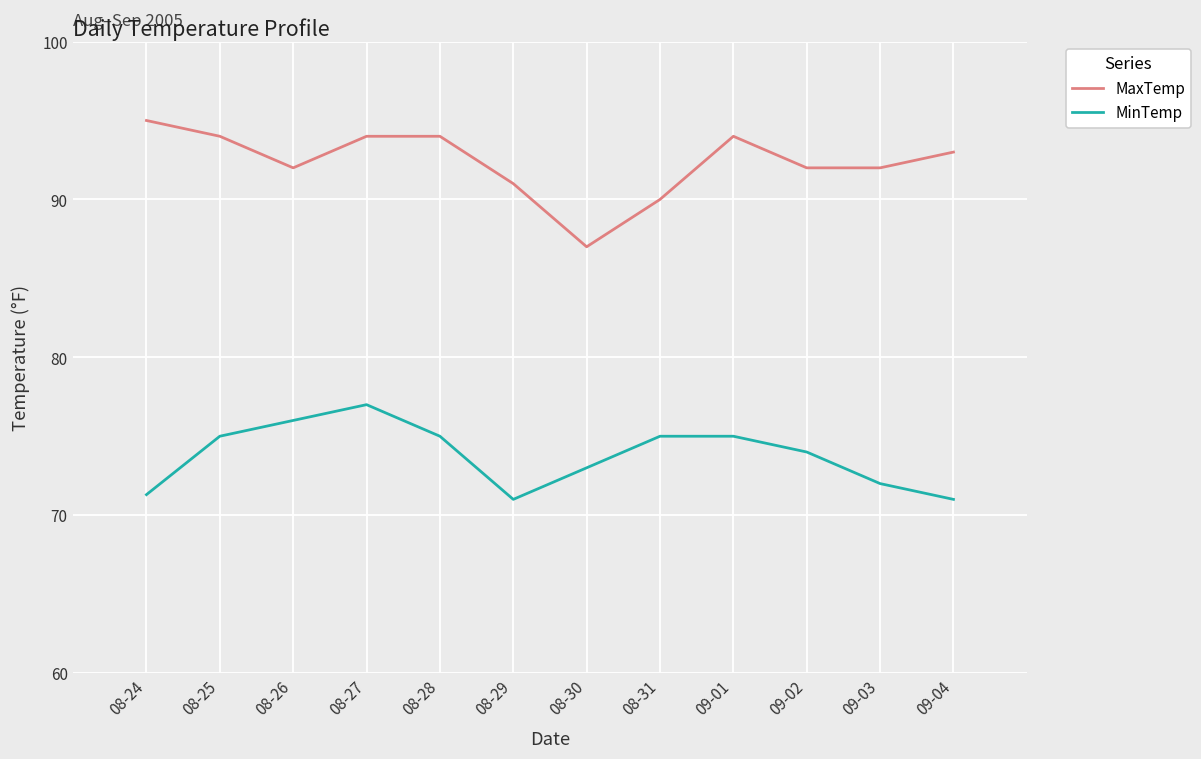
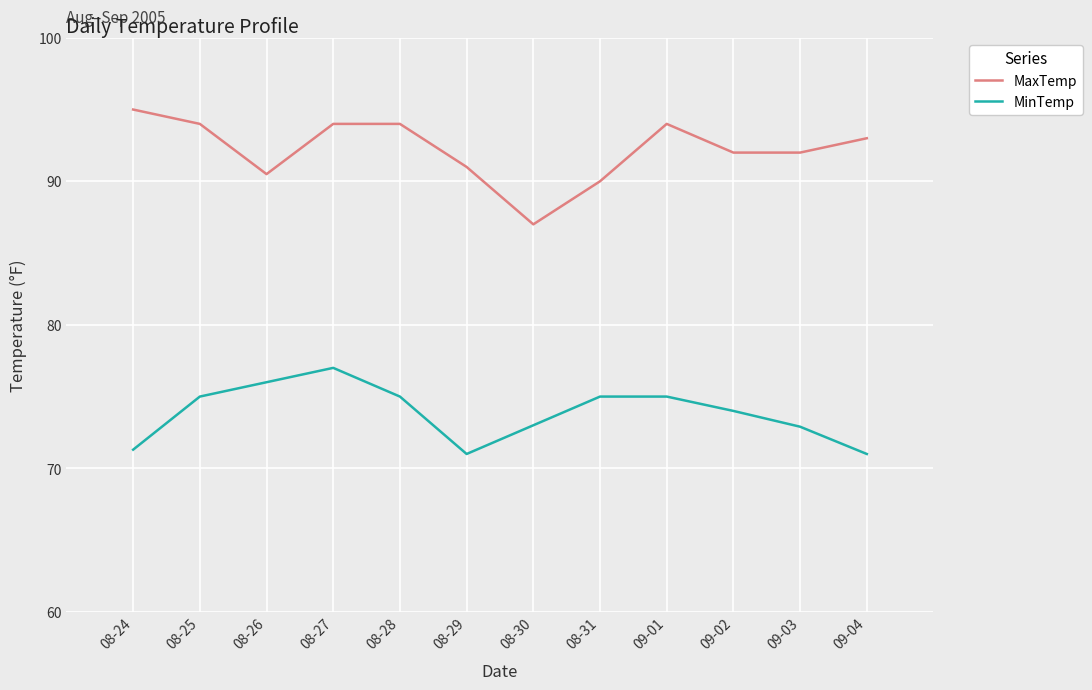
MaxTemp, 08-26: 92.0 -> 90.5
MinTemp, 09-03: 72.0 -> 72.9
